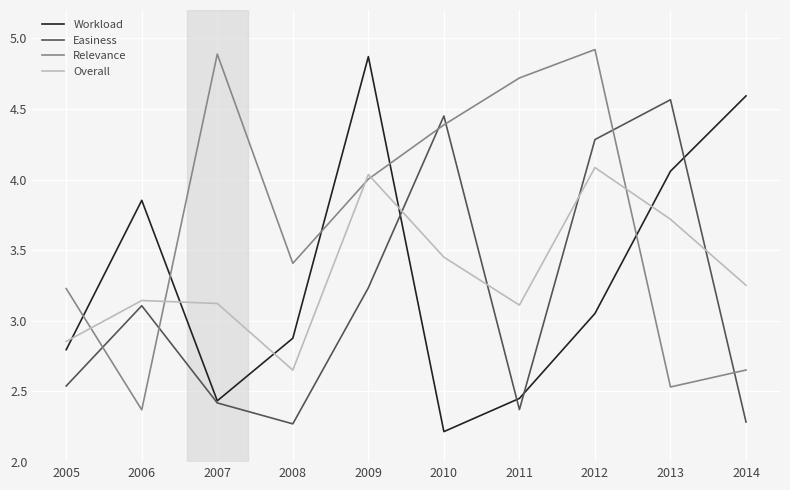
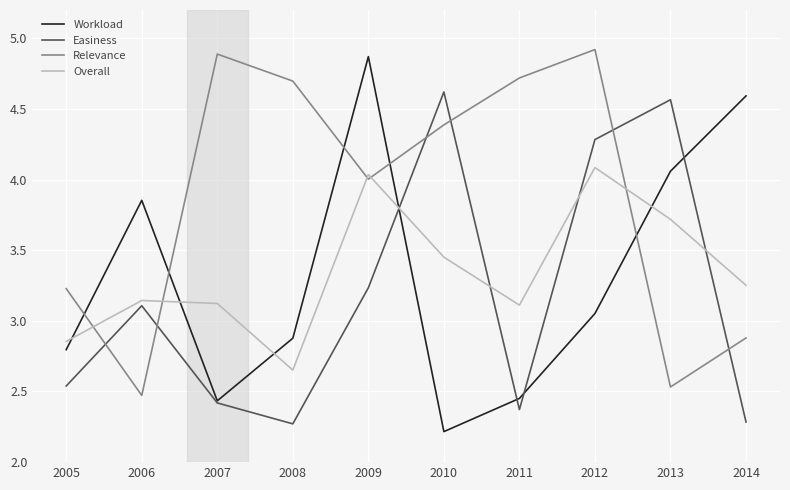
Relevance, 2006: 2.37 -> 2.47
Relevance, 2008: 3.41 -> 4.70
Easiness, 2010: 4.45 -> 4.62
Relevance, 2014: 2.65 -> 2.88
